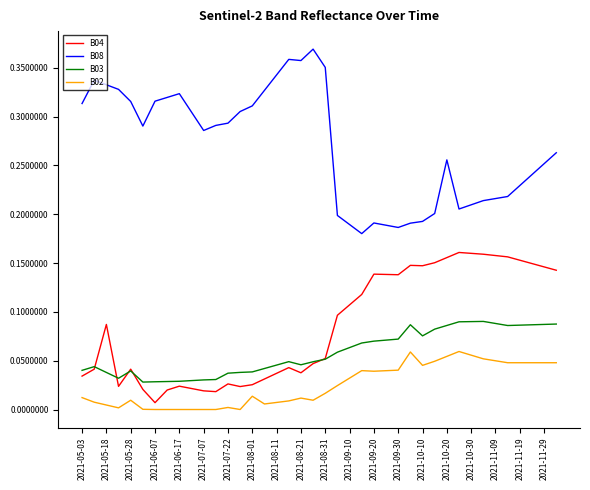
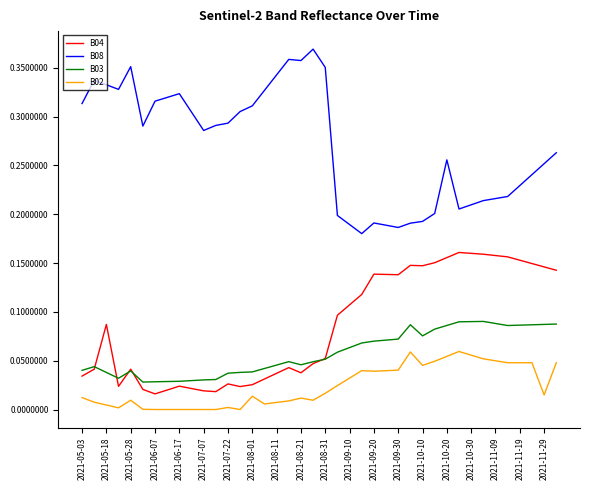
B08, 2021-05-28: 0.32 -> 0.35
B04, 2021-06-07: 0.01 -> 0.02
B02, 2021-11-29: 0.05 -> 0.02
